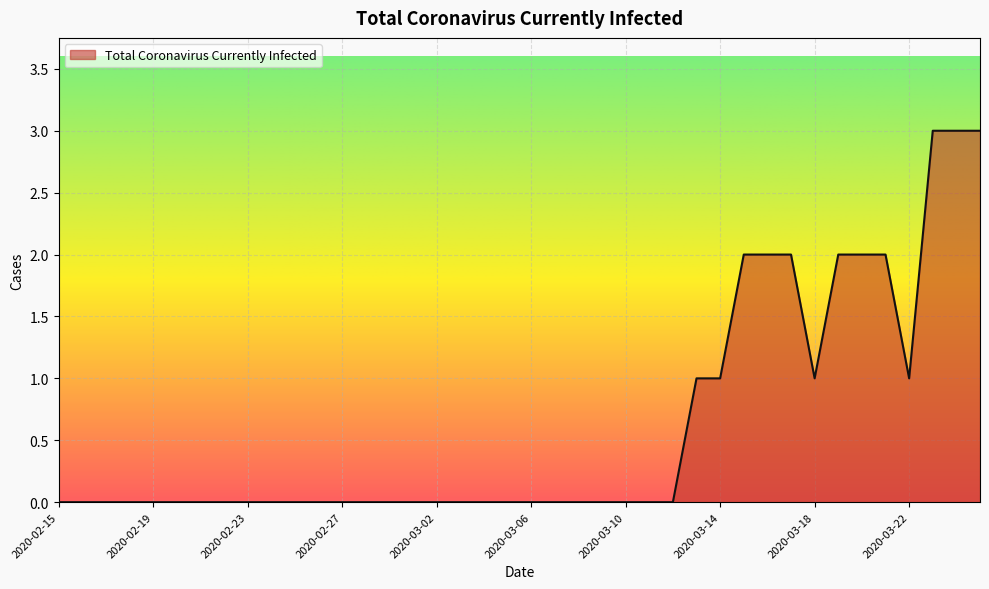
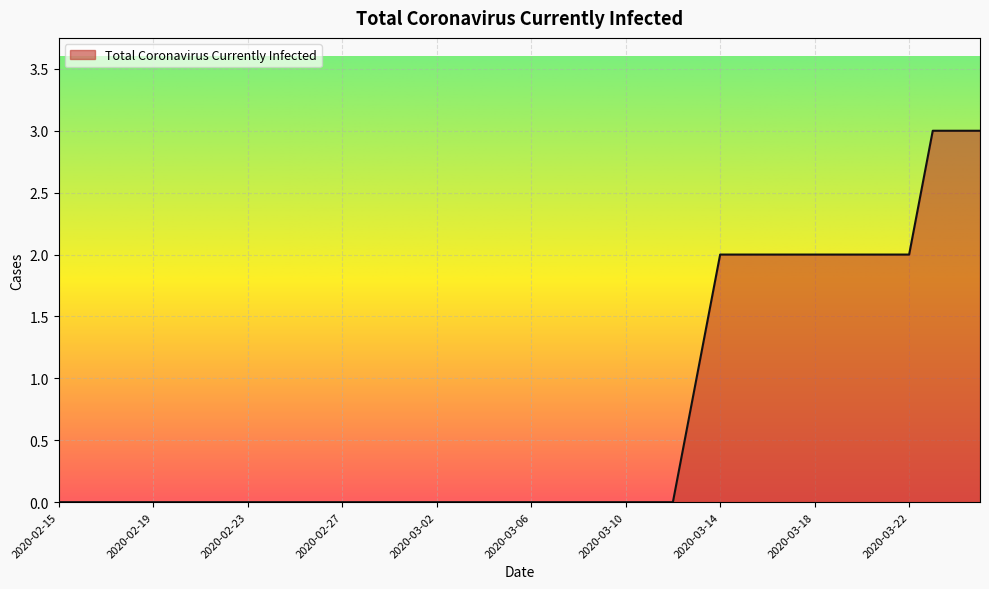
2020-03-14: 1 -> 2
2020-03-18: 1 -> 2
2020-03-22: 1 -> 2
